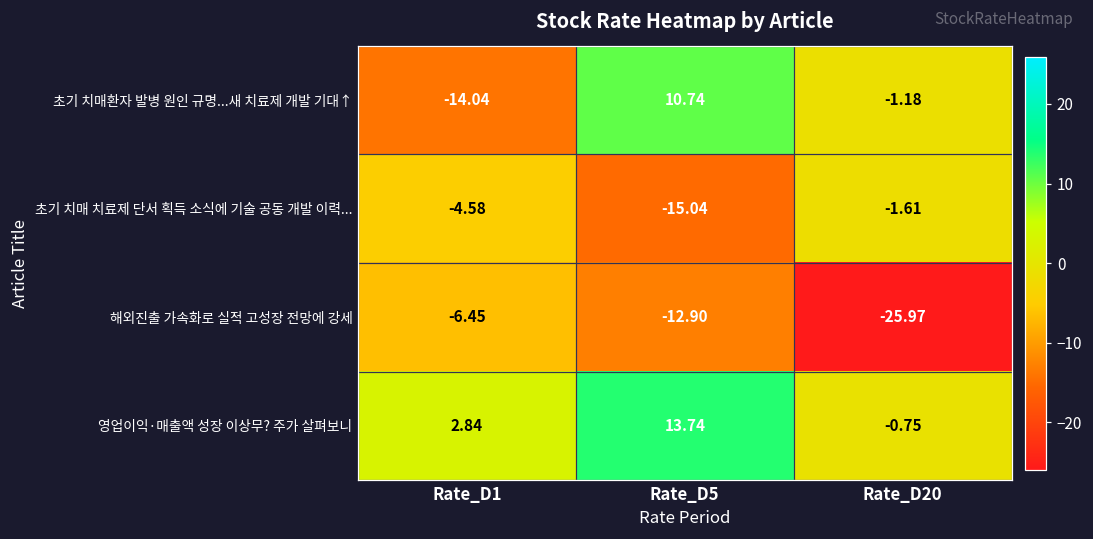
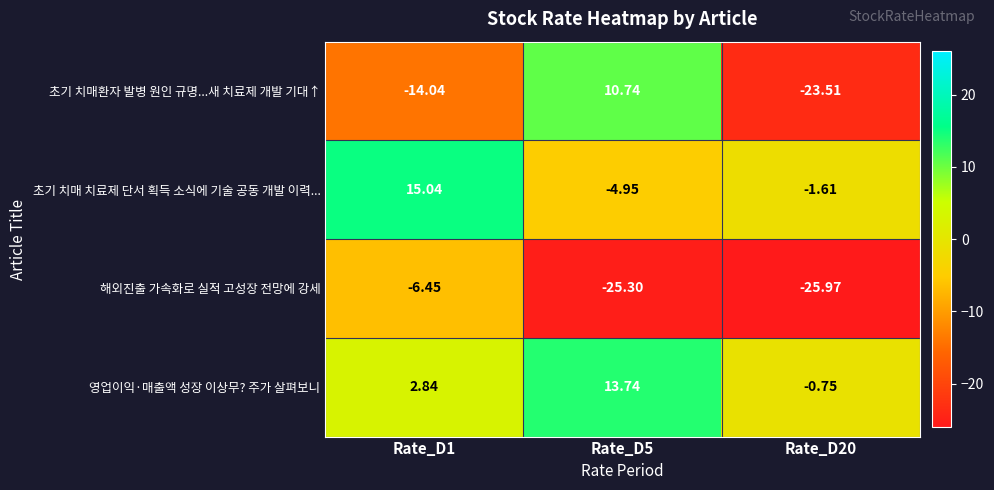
초기 치매환자 발병 원인 규명...새 치료제 개발 기대↑, Rate_D20: -1.18 -> -23.51
초기 치매 치료제 단서 획득 소식에 기술 공동 개발 이력..., Rate_D1: -4.58 -> 15.04
초기 치매 치료제 단서 획득 소식에 기술 공동 개발 이력..., Rate_D5: -15.04 -> -4.95
해외진출 가속화로 실적 고성장 전망에 강세, Rate_D5: -12.90 -> -25.30
